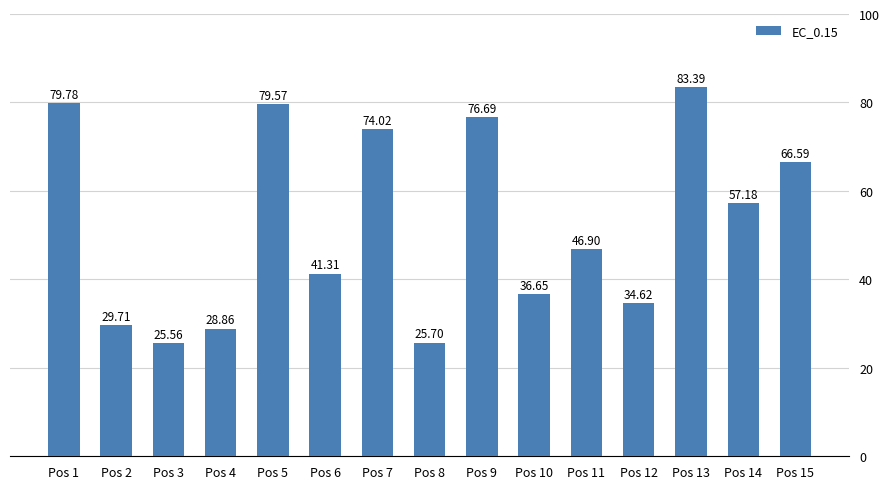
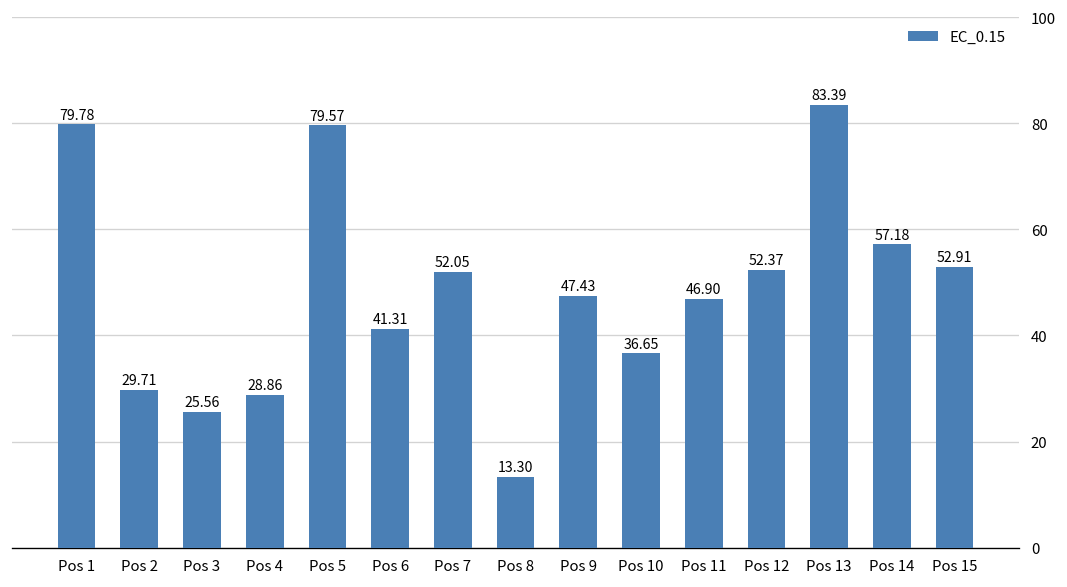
Pos 7: 74.02 -> 52.05
Pos 8: 25.70 -> 13.30
Pos 9: 76.69 -> 47.43
Pos 12: 34.62 -> 52.37
Pos 15: 66.59 -> 52.91
